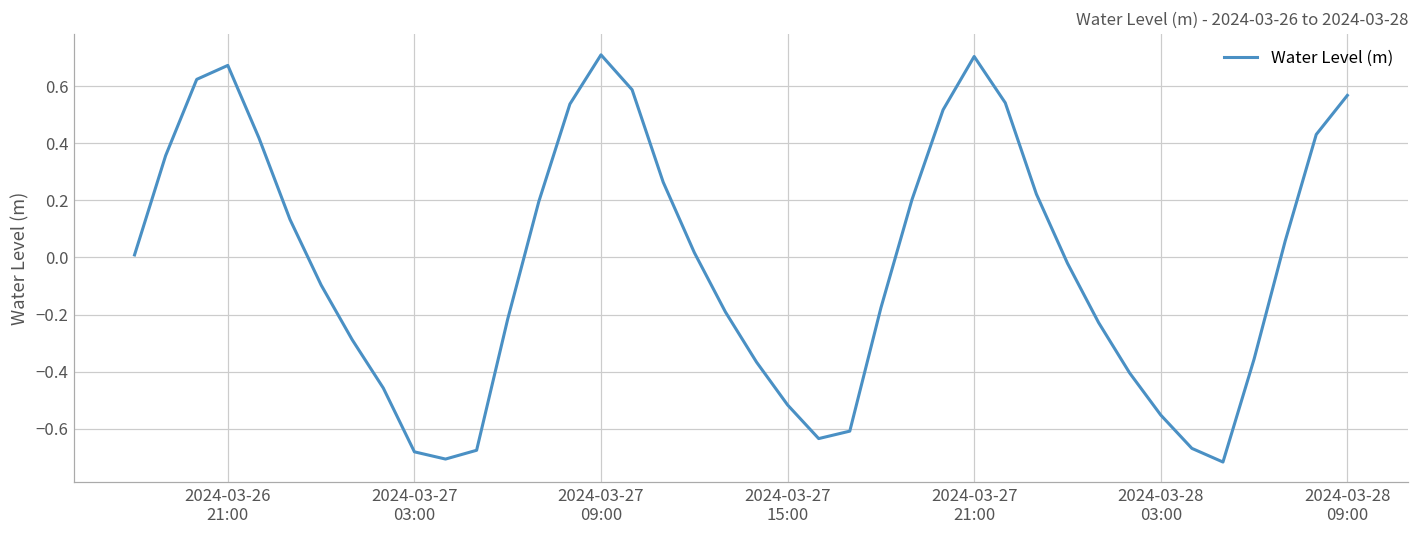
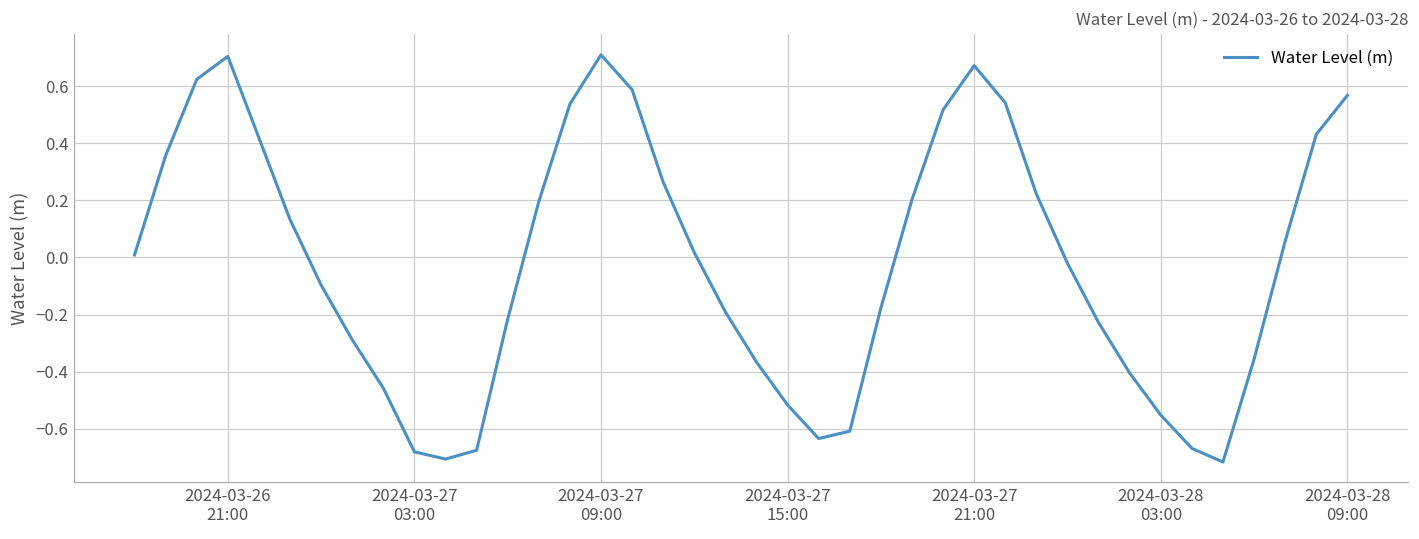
2024-03-26 21:00: 0.67 -> 0.70
2024-03-27 21:00: 0.70 -> 0.67
